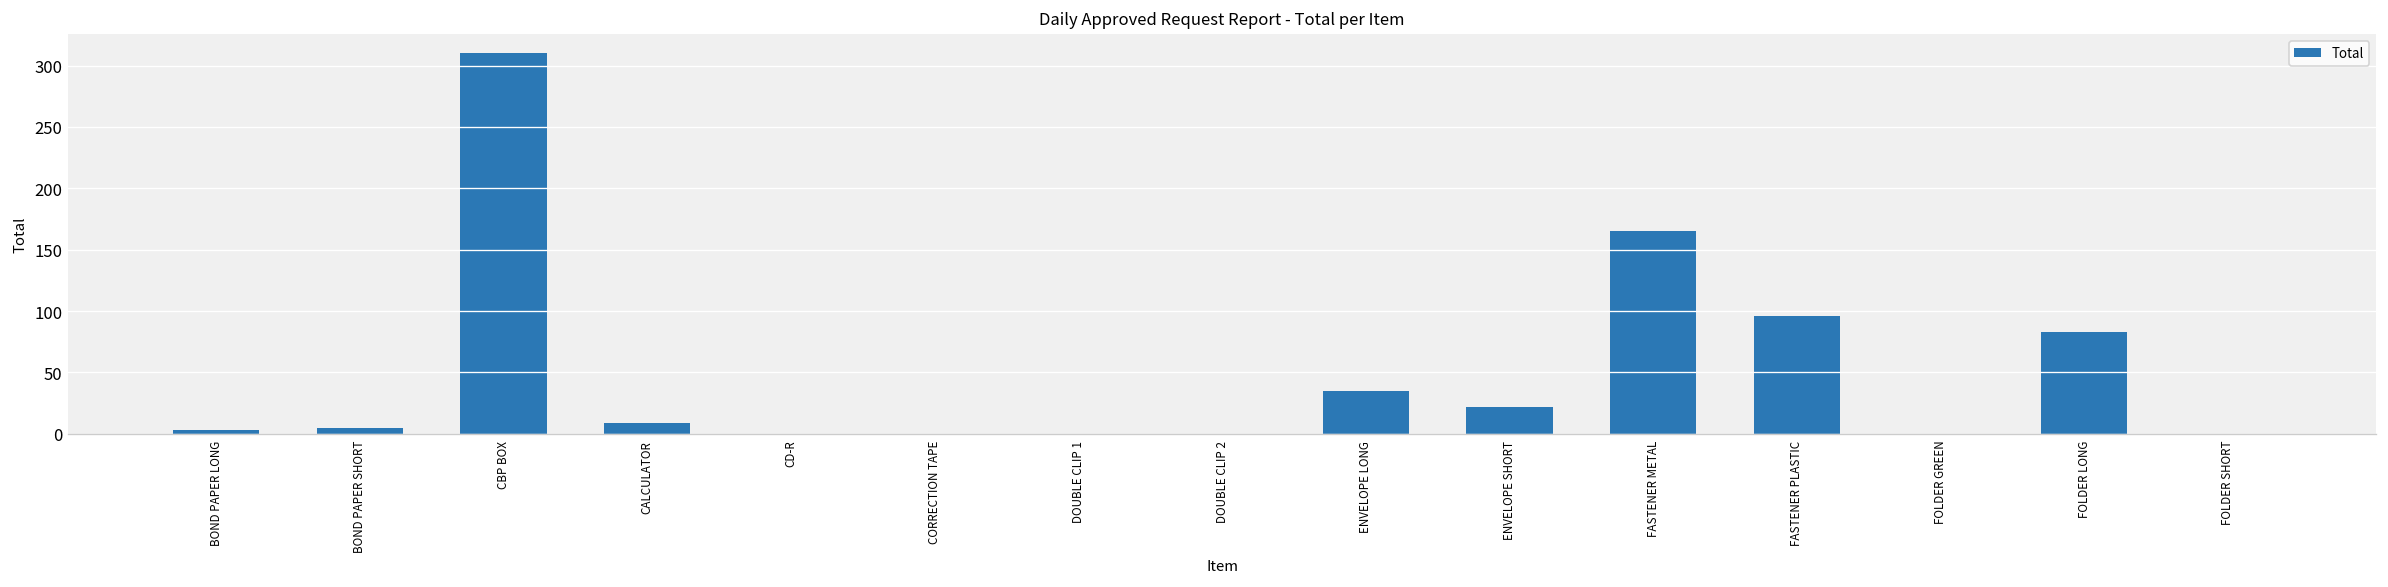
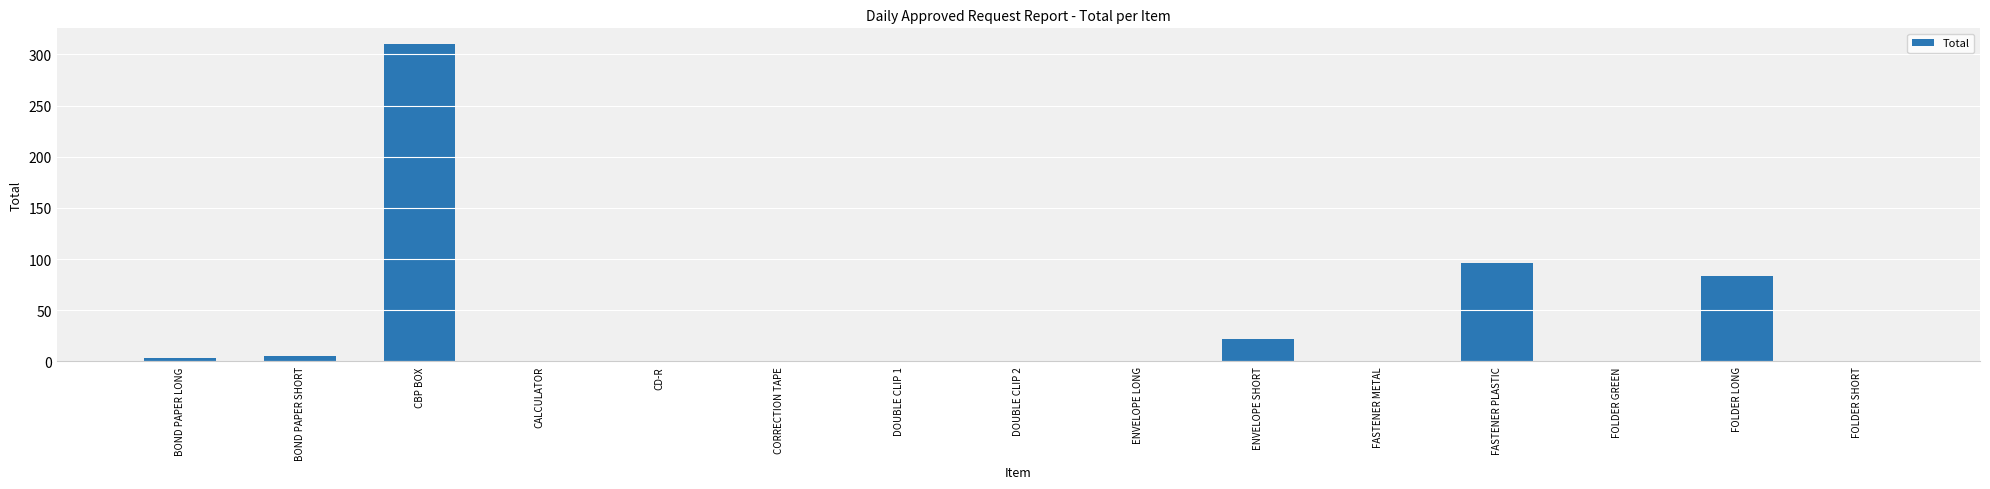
CALCULATOR: 9 -> 0
ENVELOPE LONG: 35 -> 0
FASTENER METAL: 165 -> 0
